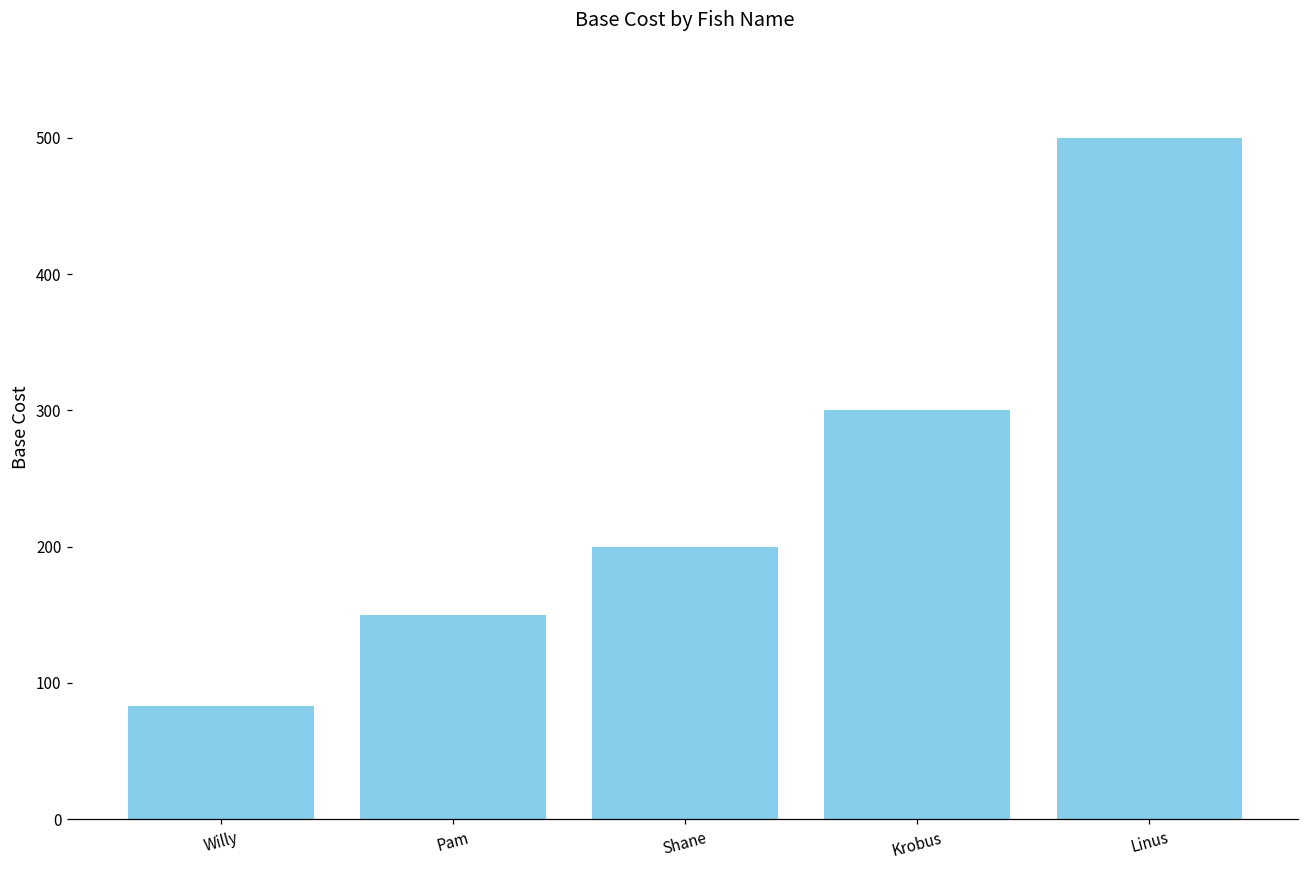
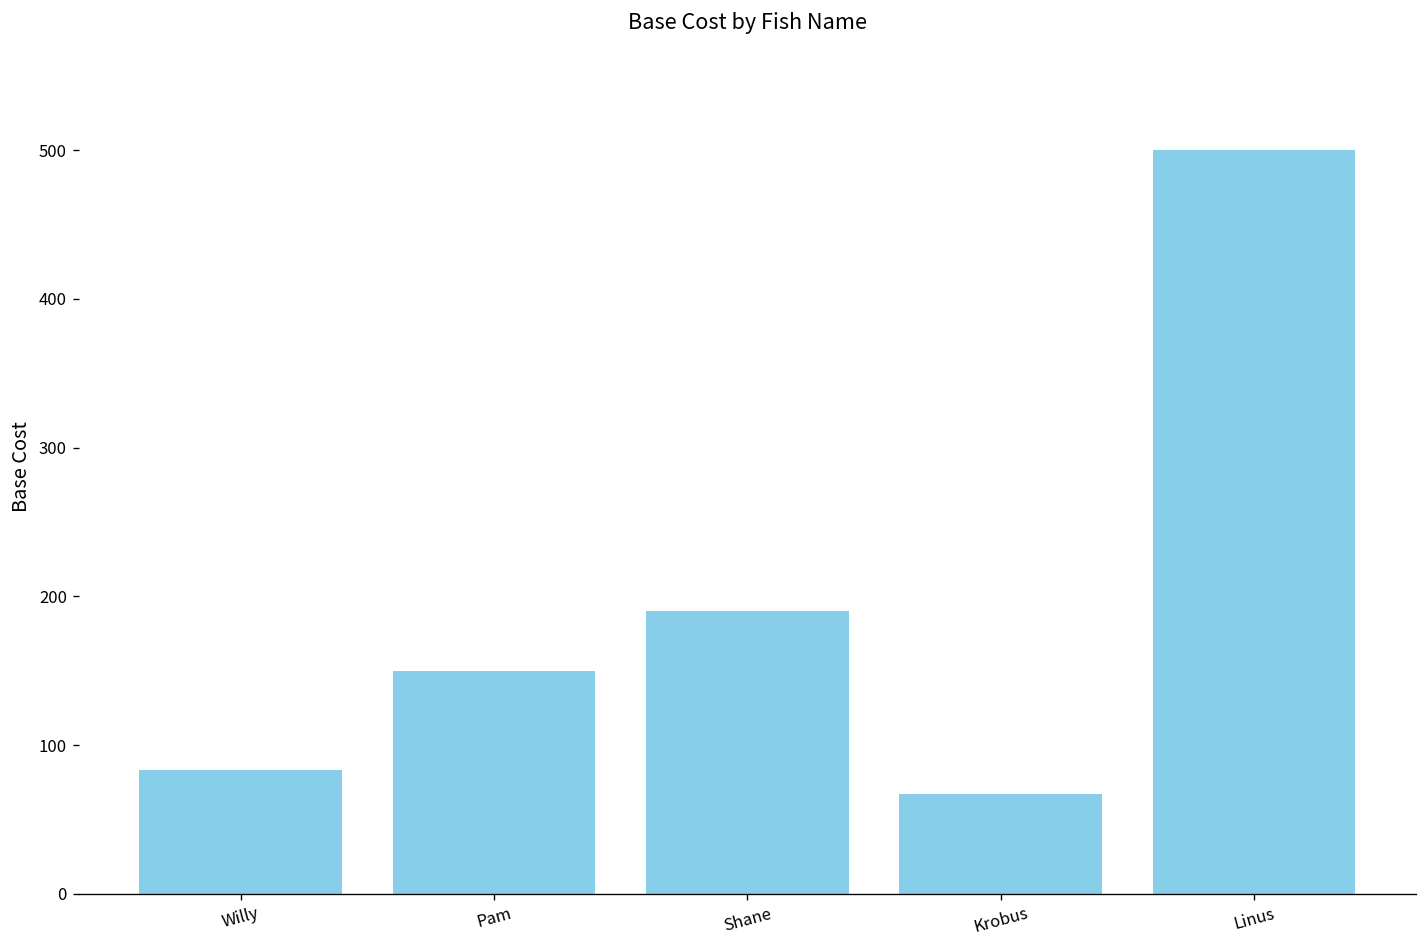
Shane: 200 -> 190
Krobus: 300 -> 67
